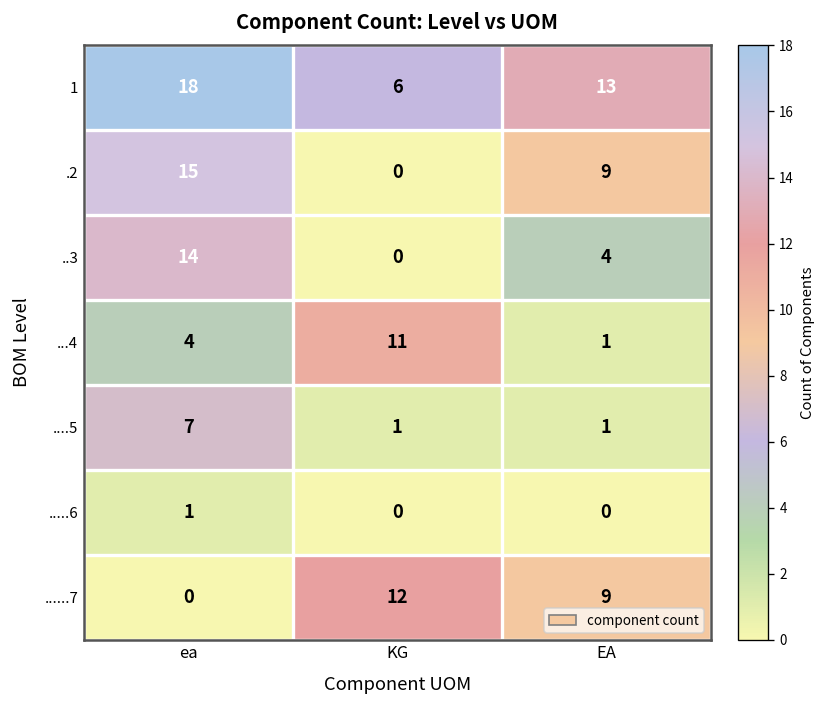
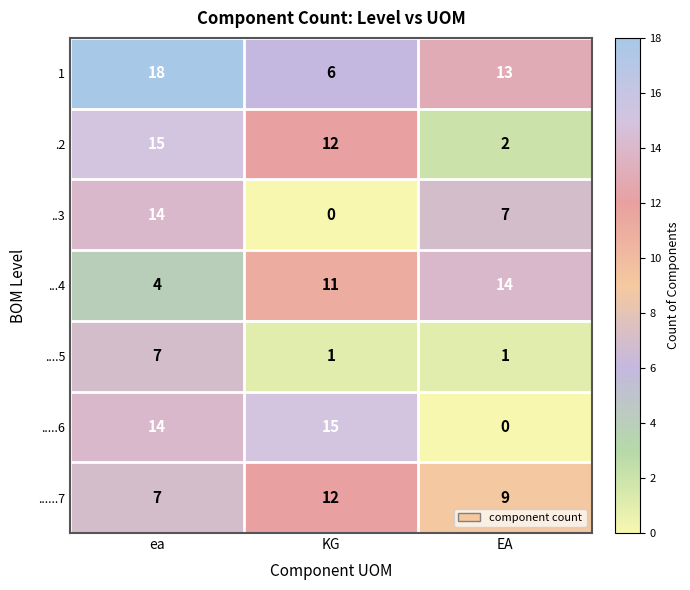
.2, KG: 0 -> 12
.2, EA: 9 -> 2
..3, EA: 4 -> 7
...4, EA: 1 -> 14
.....6, ea: 1 -> 14
.....6, KG: 0 -> 15
......7, ea: 0 -> 7
